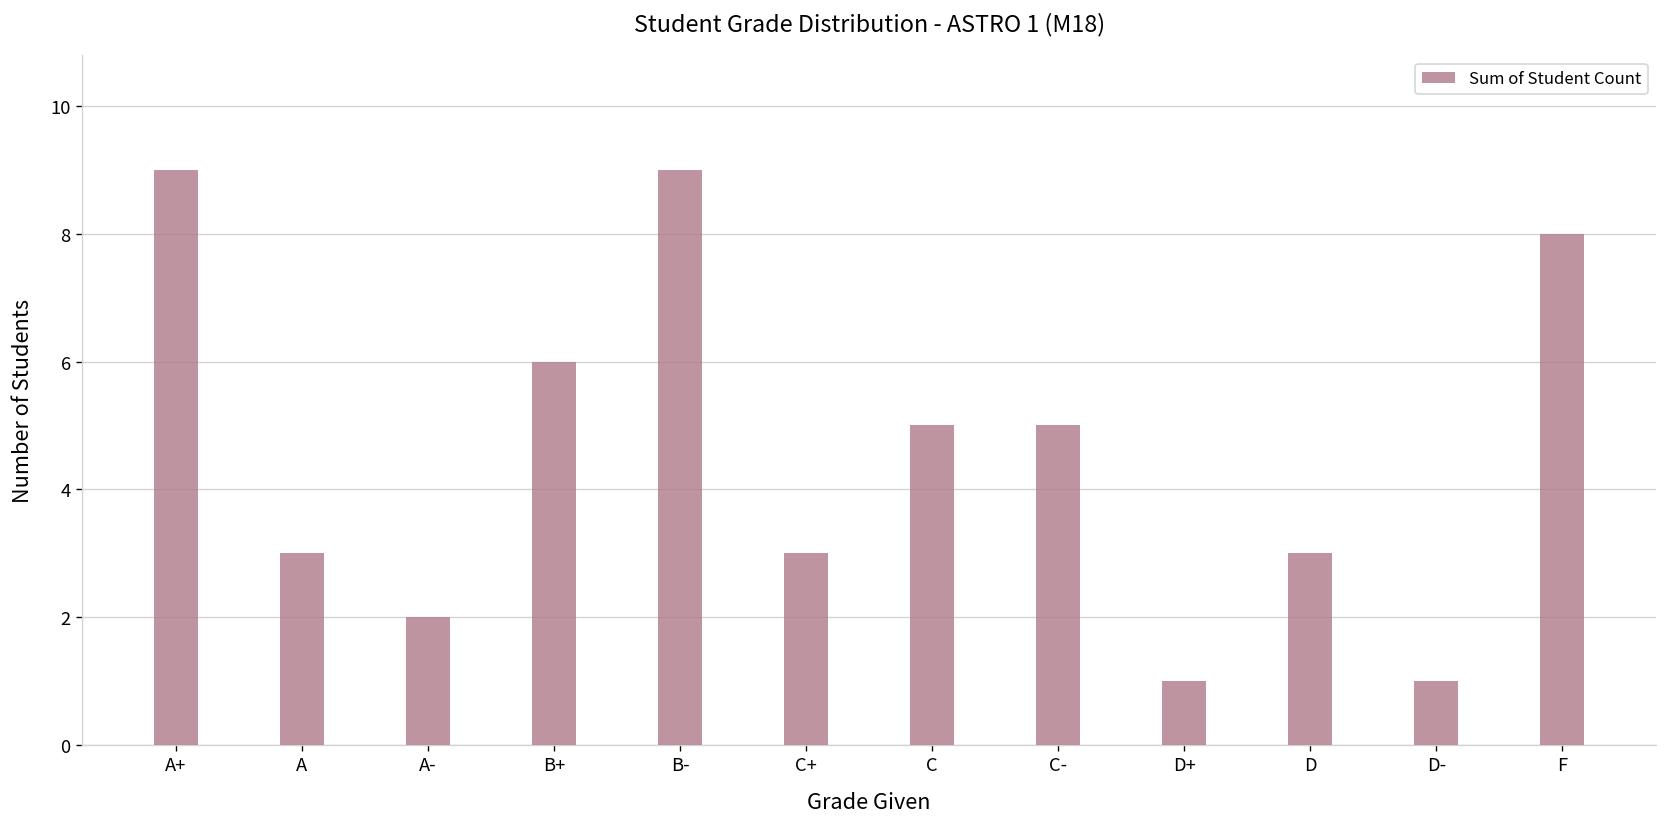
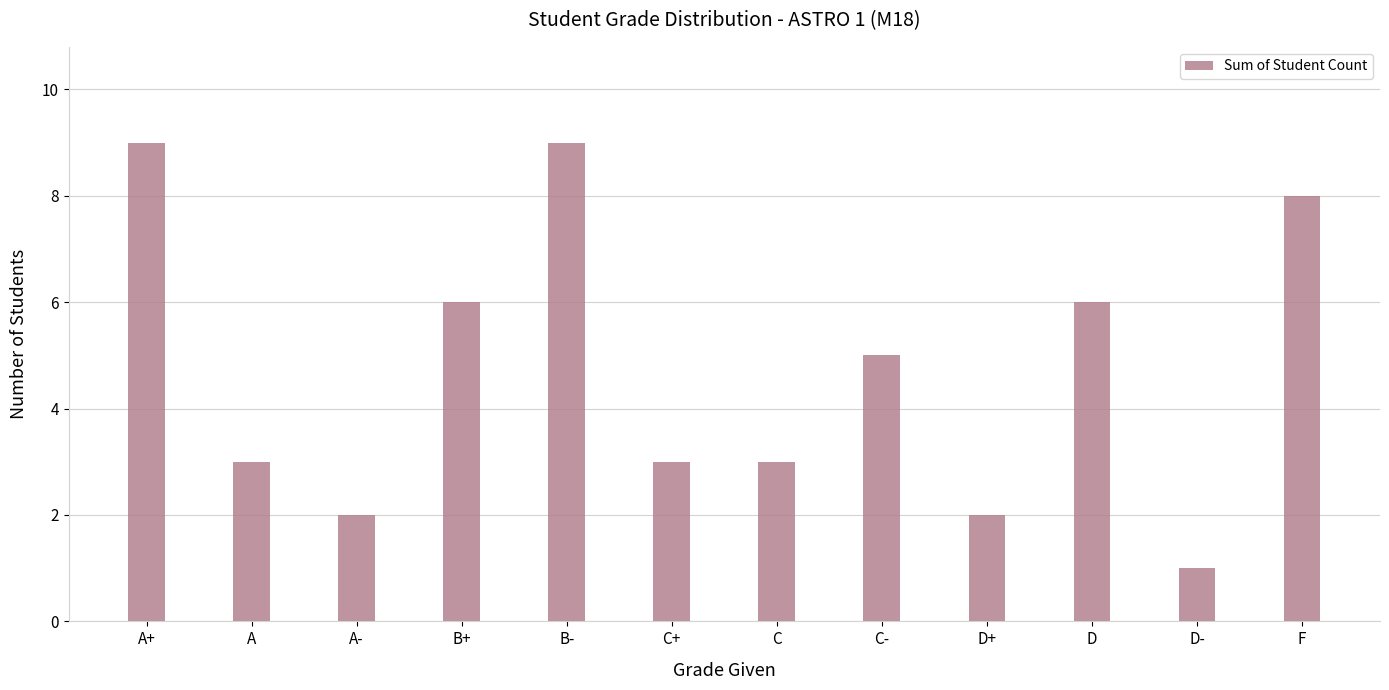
C: 5 -> 3
D+: 1 -> 2
D: 3 -> 6
